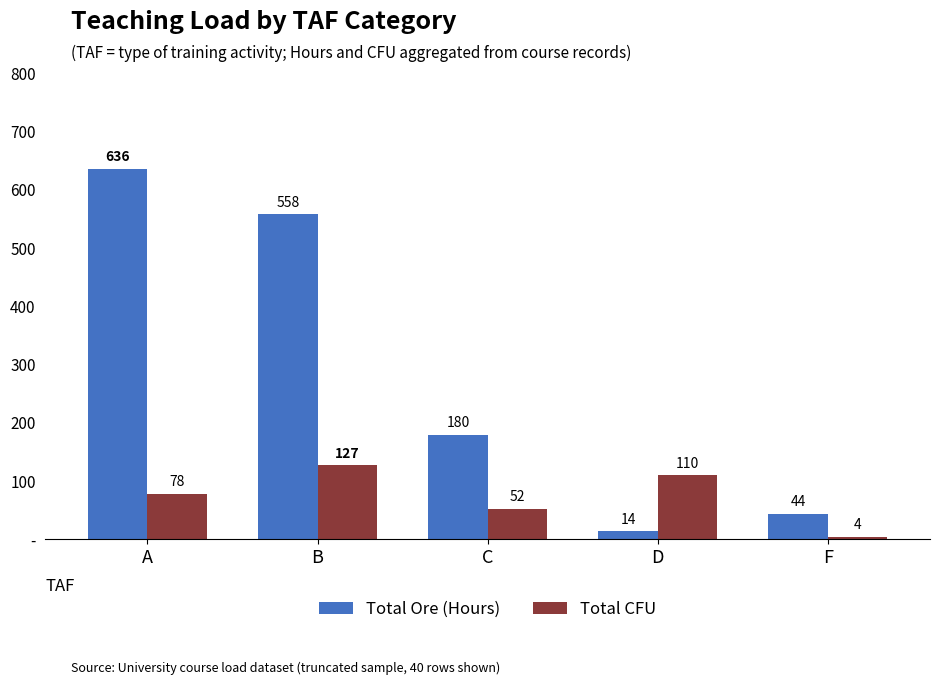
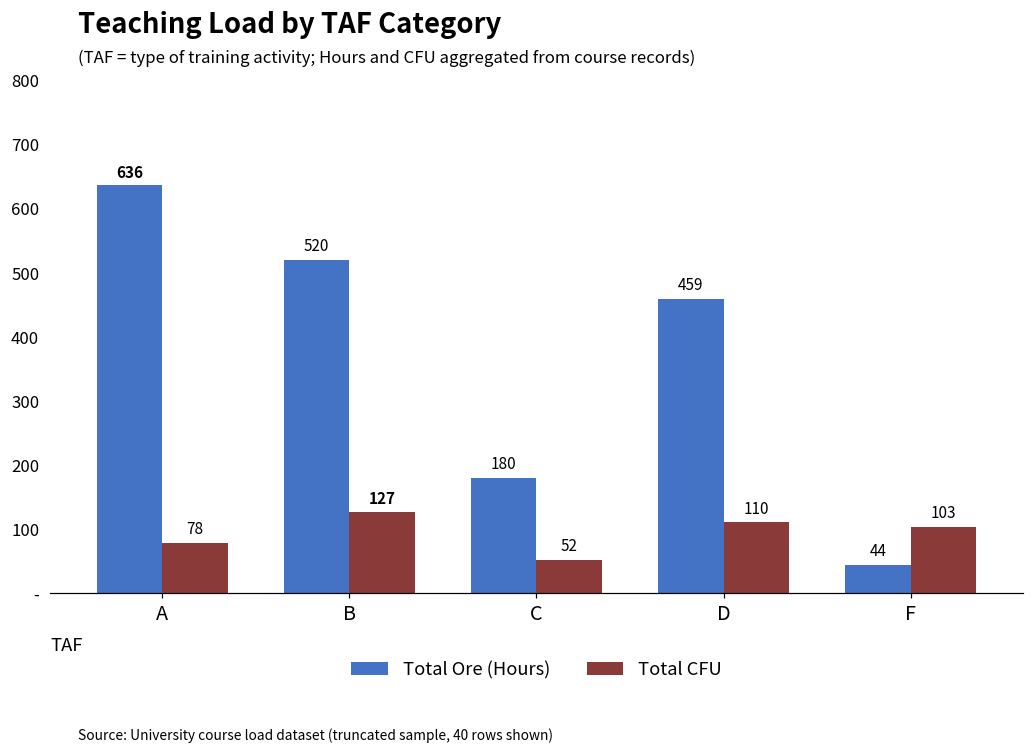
Total Ore (Hours), B: 558 -> 520
Total Ore (Hours), D: 14 -> 459
Total CFU, F: 4 -> 103
